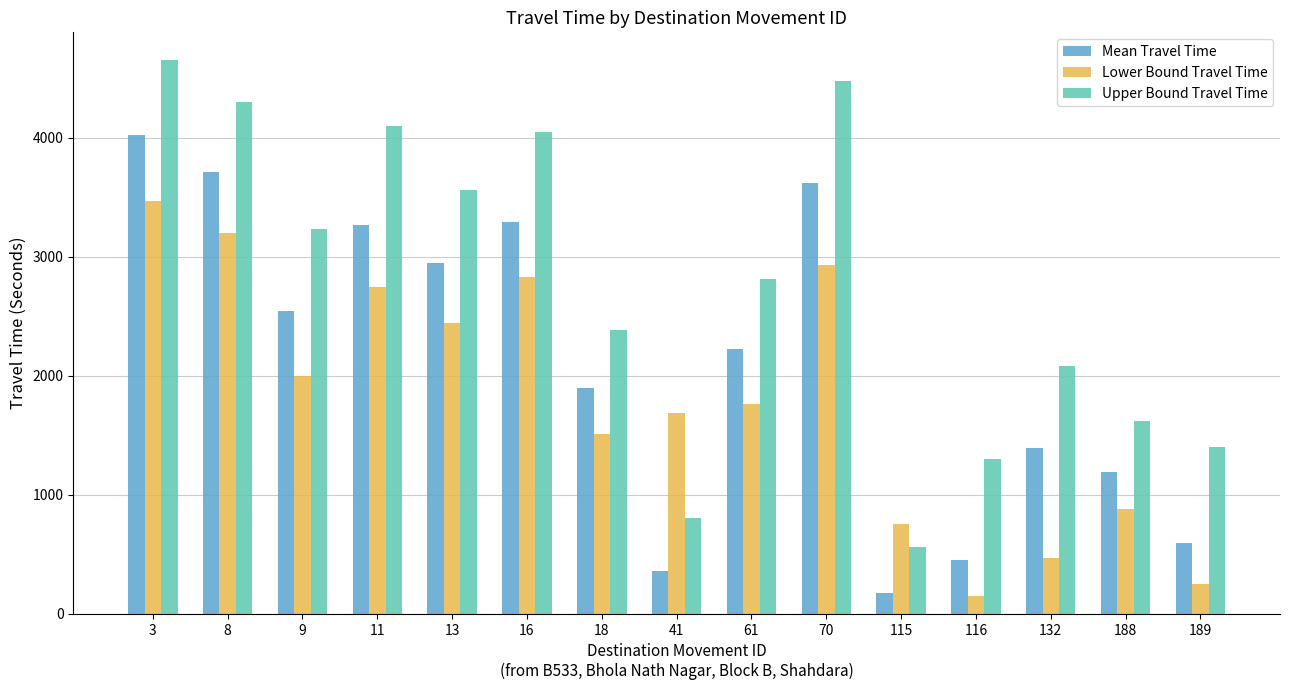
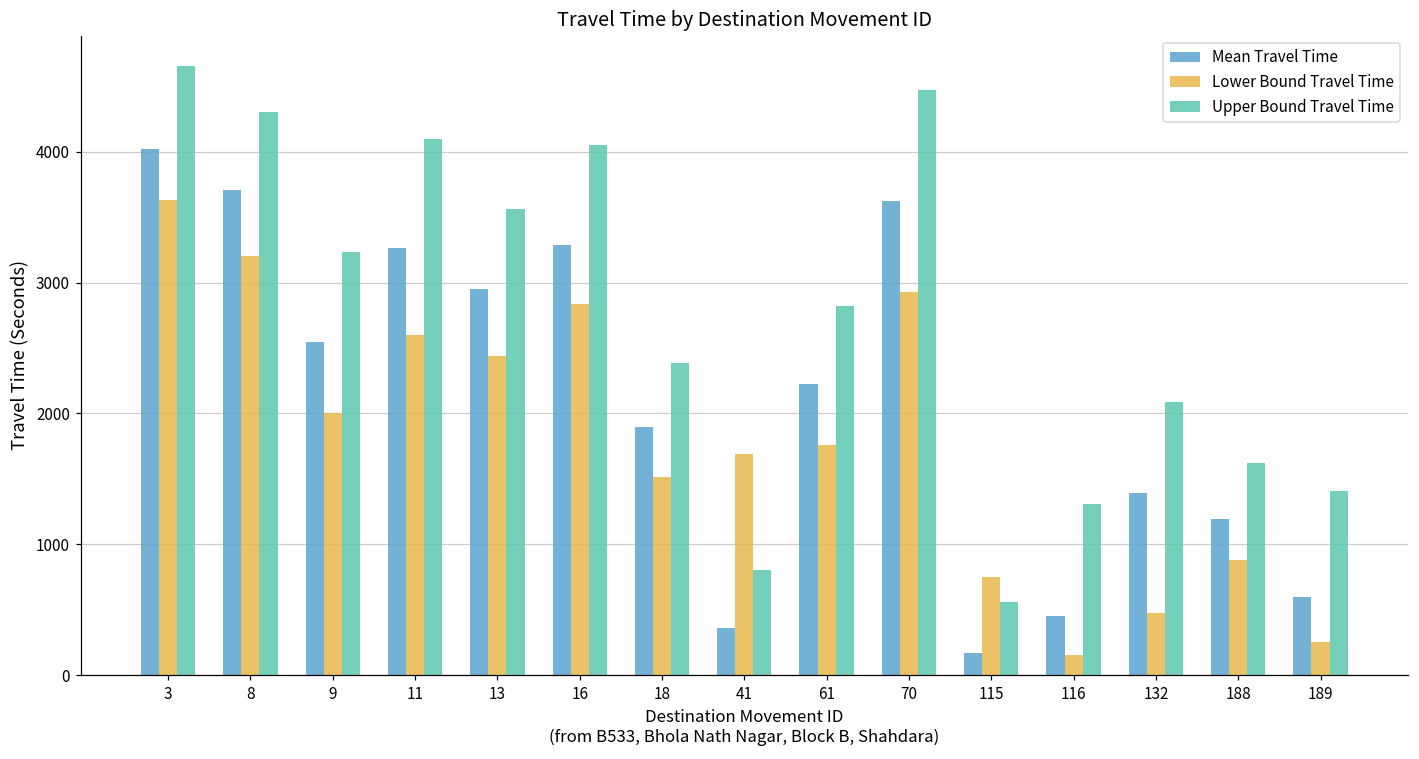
Lower Bound Travel Time, 3: 3470 -> 3640
Lower Bound Travel Time, 11: 2750 -> 2600
